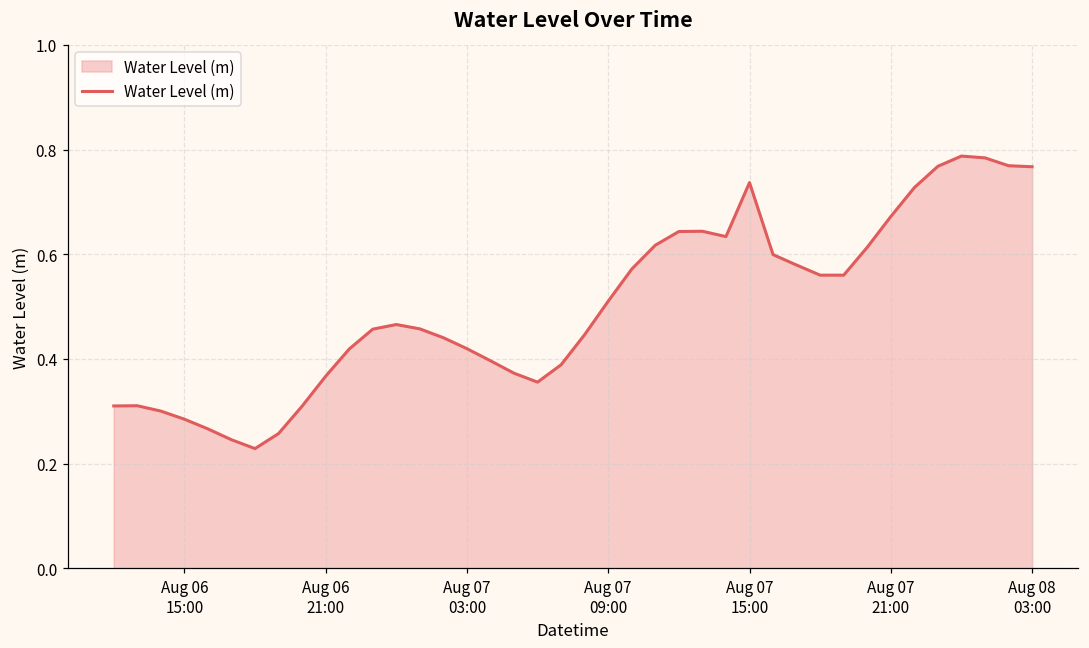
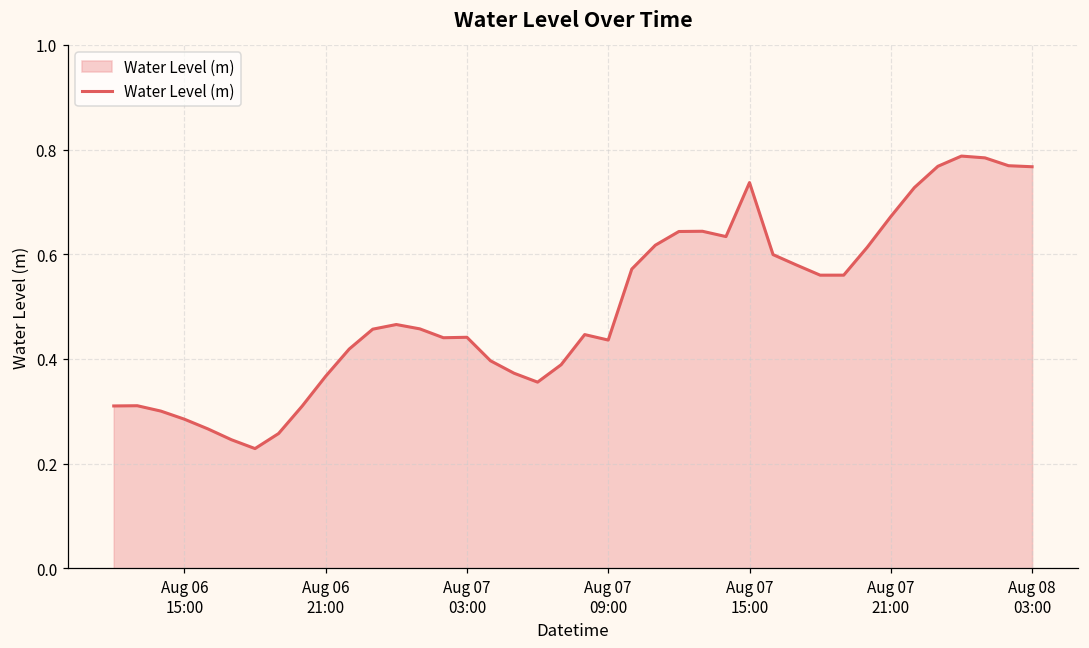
Aug 07 03:00: 0.42 -> 0.44
Aug 07 09:00: 0.51 -> 0.44
